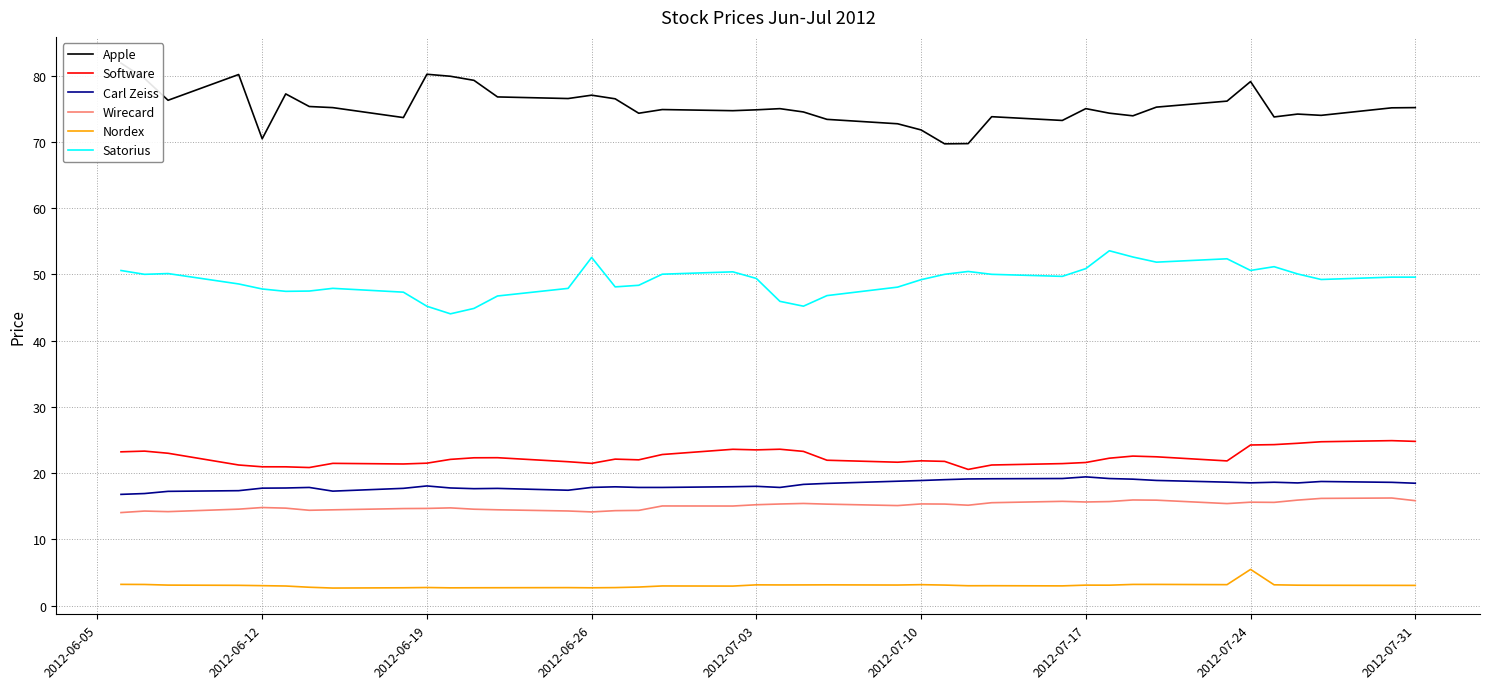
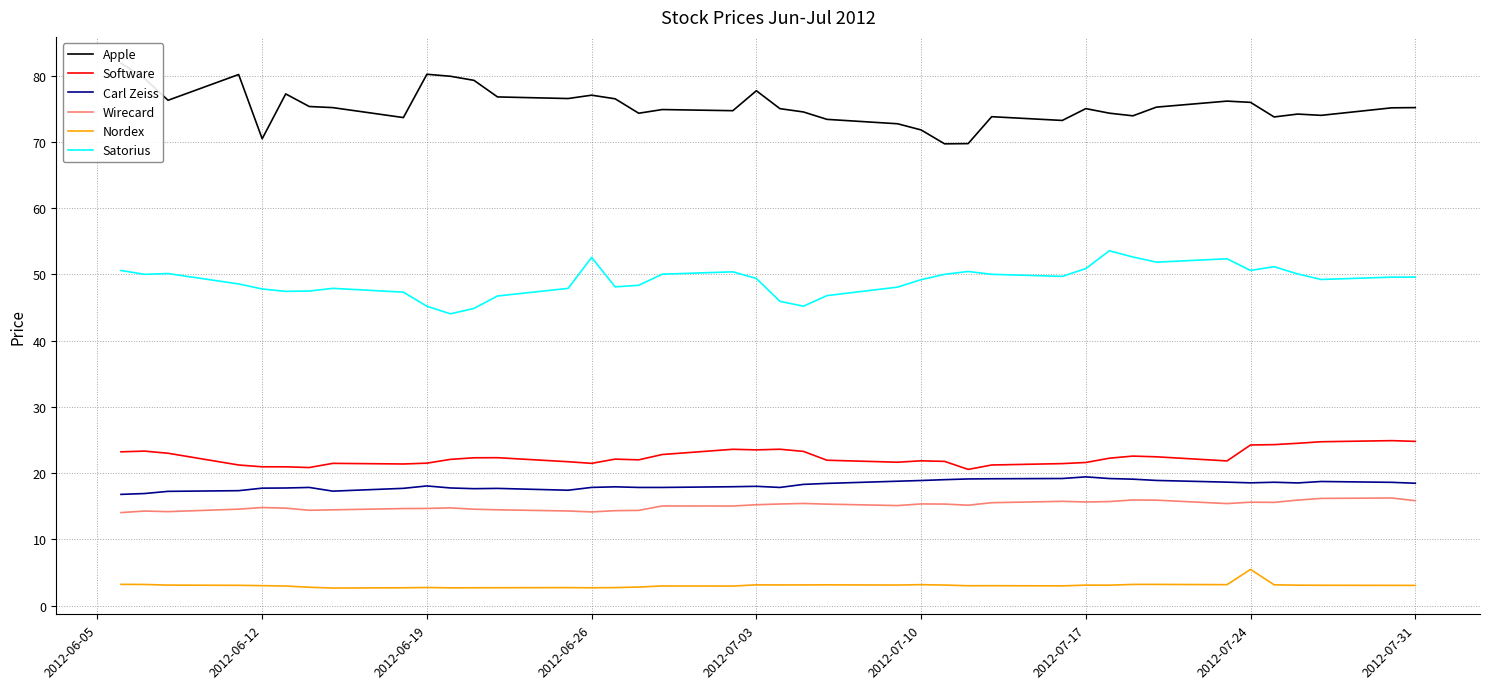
Apple, 2012-07-03: 75 -> 78
Apple, 2012-07-24: 79 -> 76
